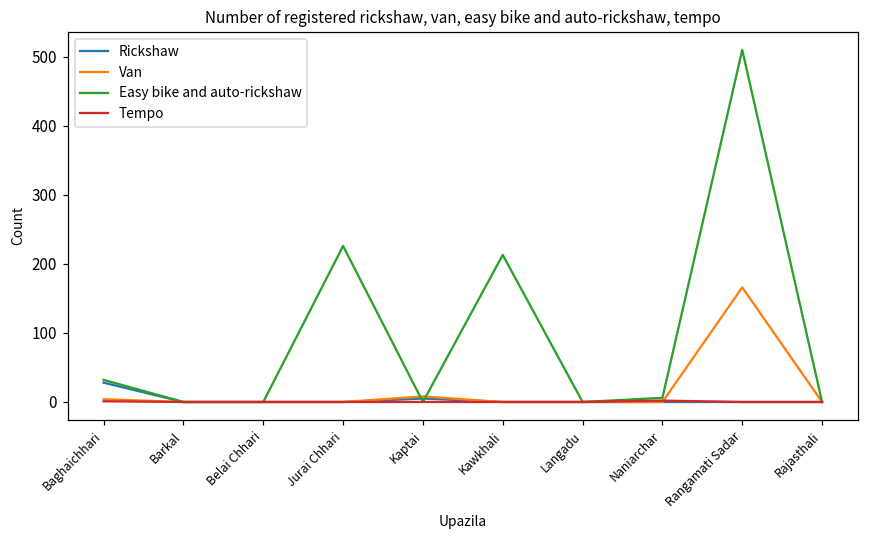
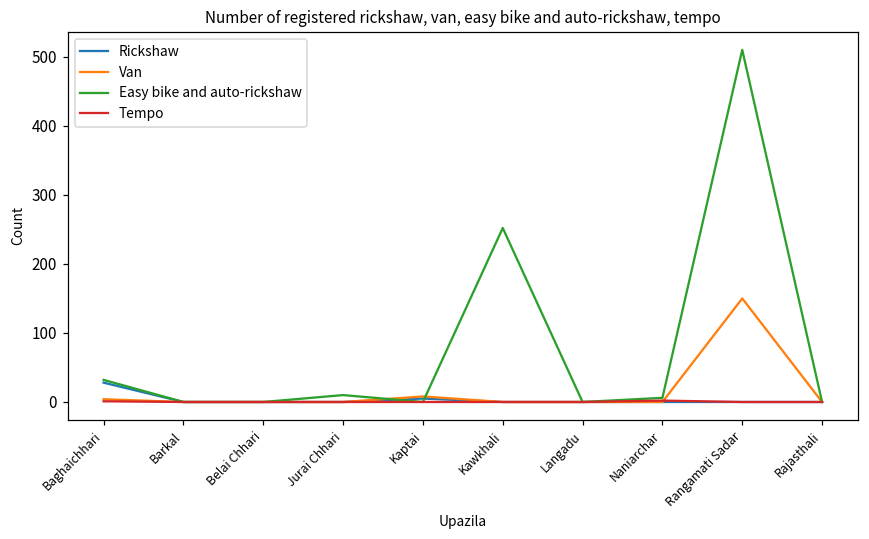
Easy bike and auto-rickshaw, Jurai Chhari: 230 -> 10
Easy bike and auto-rickshaw, Kawkhali: 210 -> 250
Van, Rangamati Sadar: 170 -> 150
